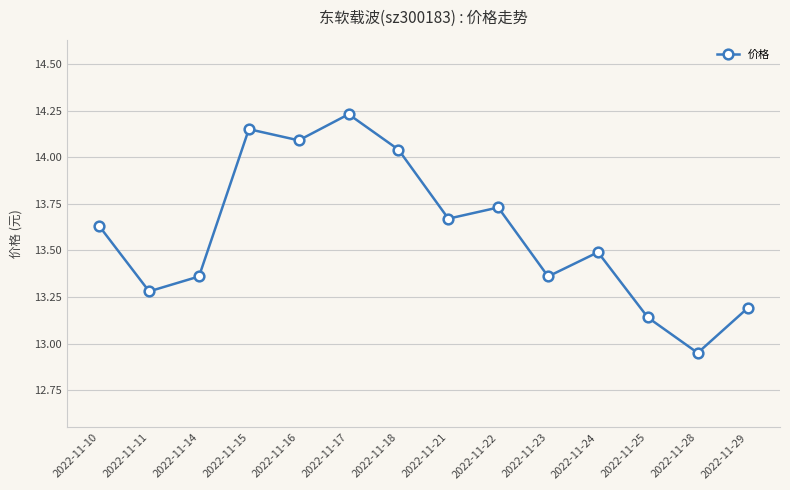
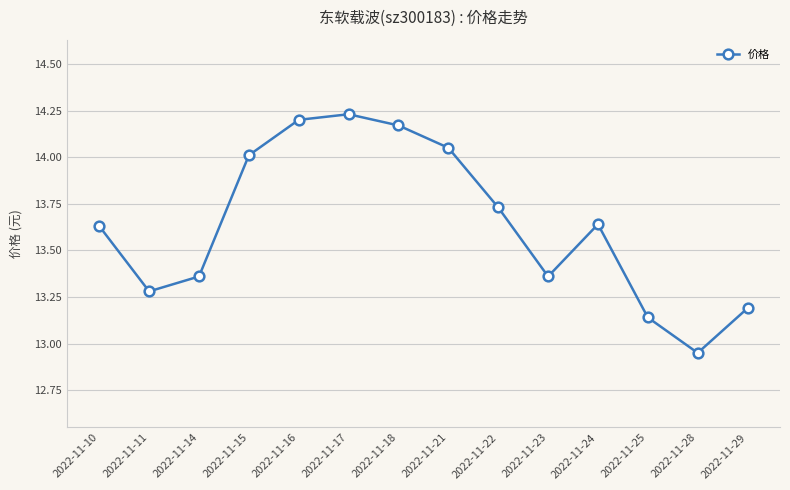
2022-11-15: 14.15 -> 14.01
2022-11-16: 14.09 -> 14.20
2022-11-18: 14.04 -> 14.17
2022-11-21: 13.67 -> 14.05
2022-11-24: 13.49 -> 13.64
